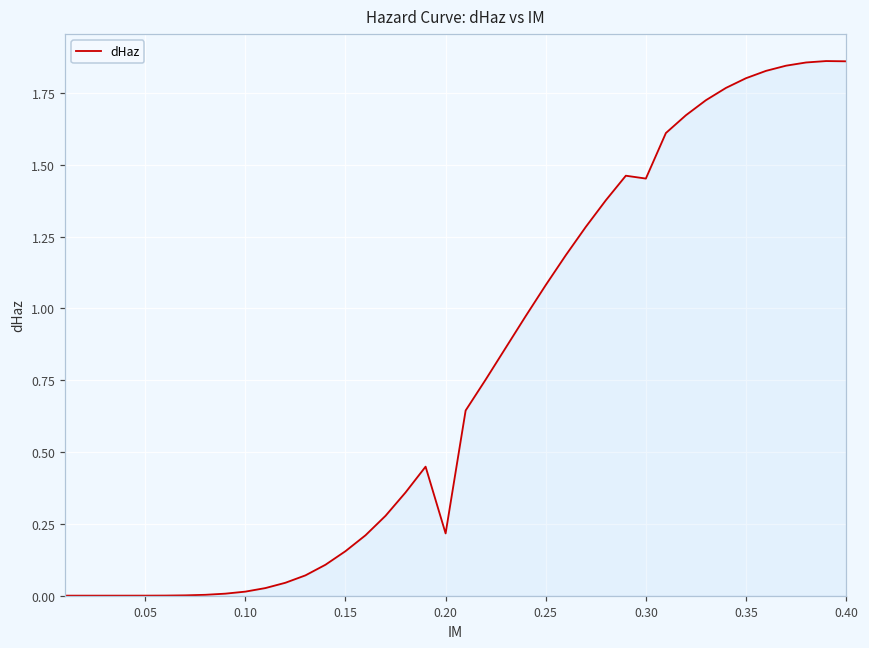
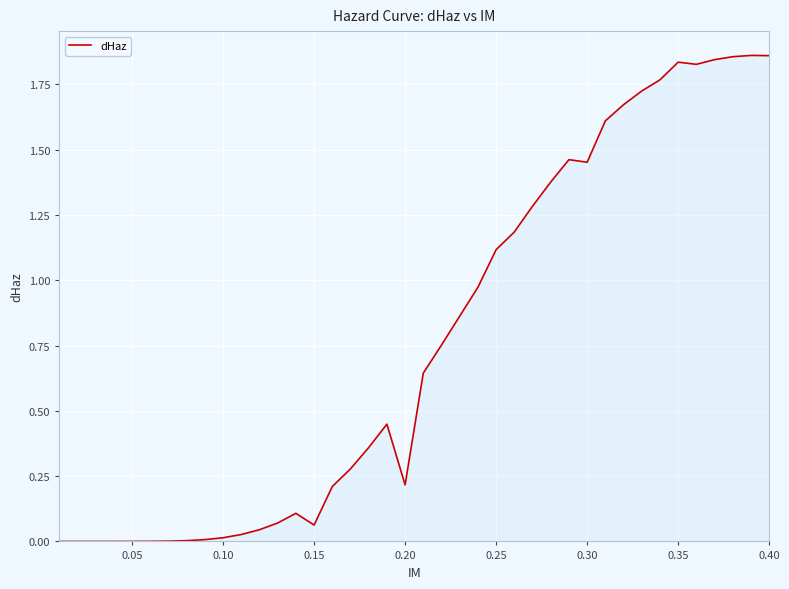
0.15: 0.15 -> 0.06
0.25: 1.08 -> 1.12
0.35: 1.80 -> 1.84
